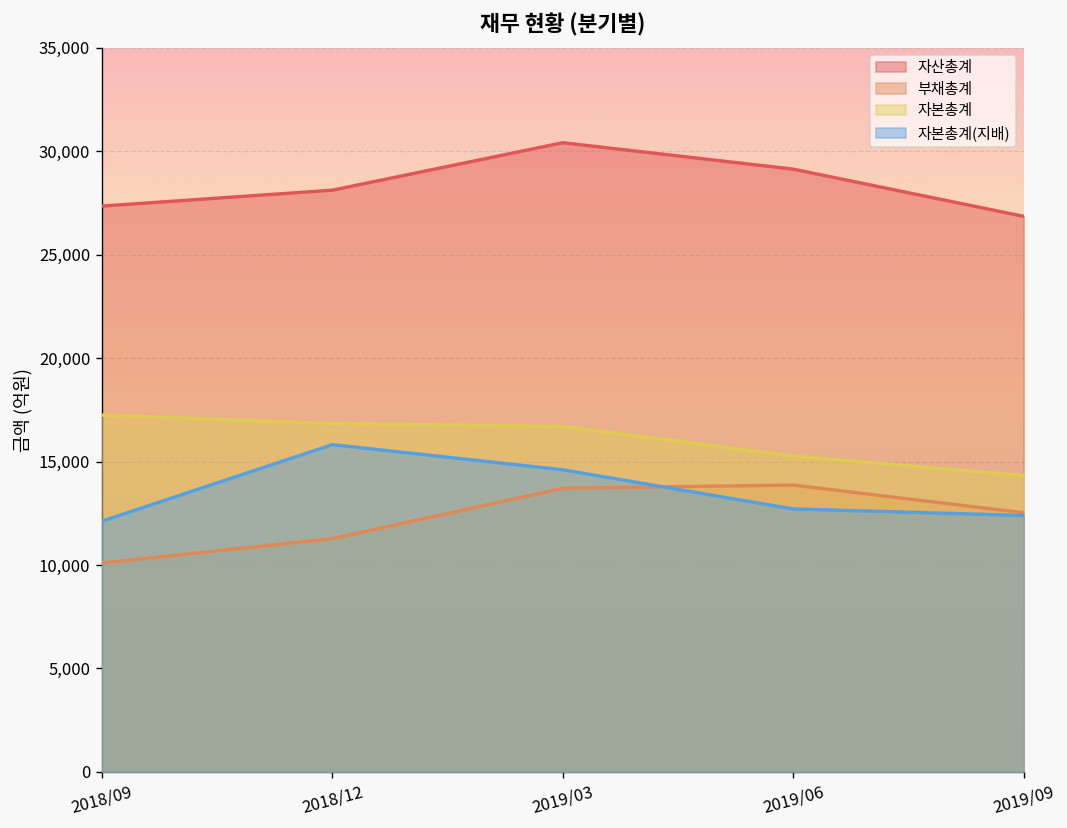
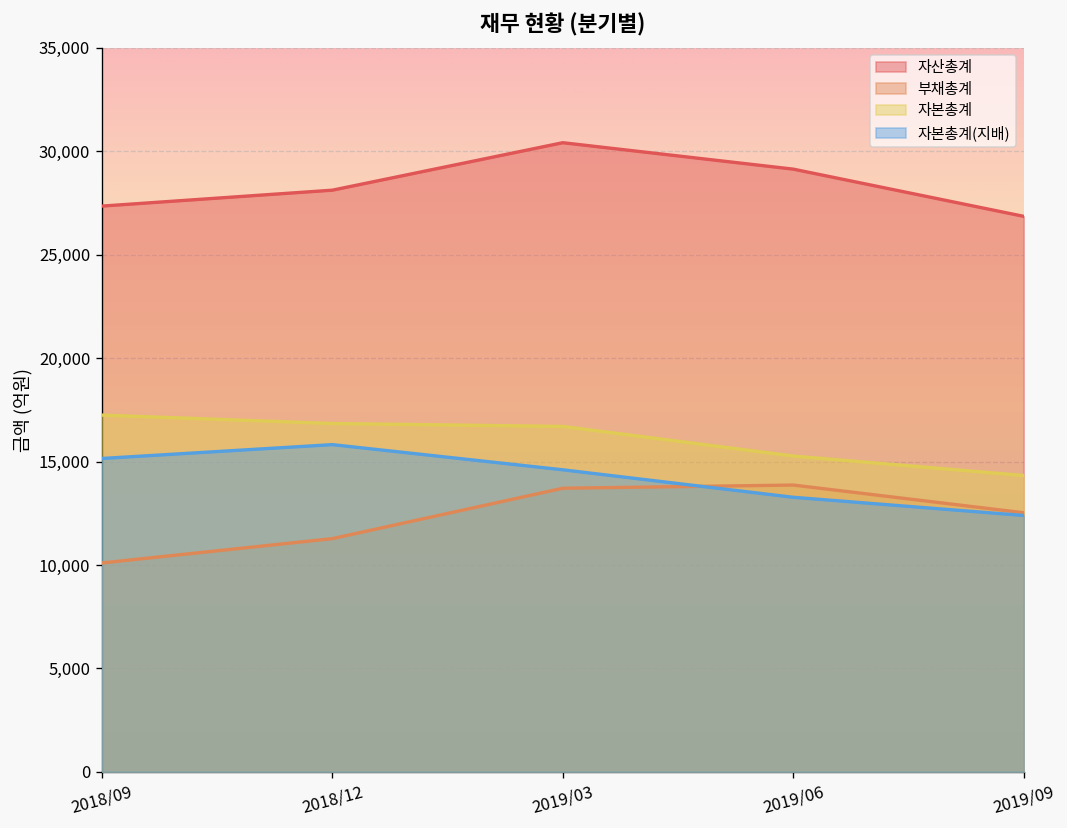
자본총계(지배), 2018/09: 12,100 -> 15,100
자본총계(지배), 2019/06: 12,700 -> 13,300
